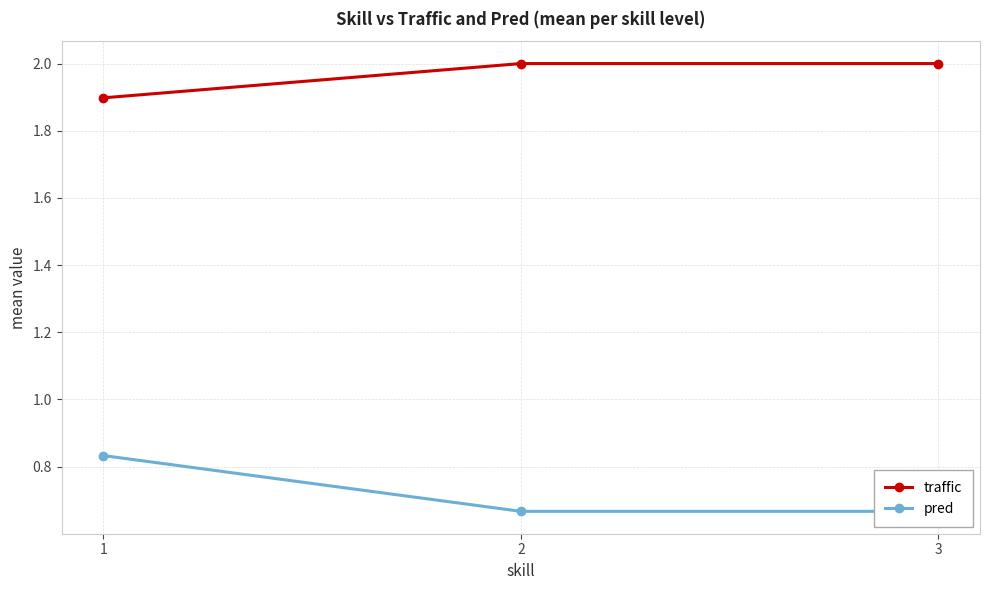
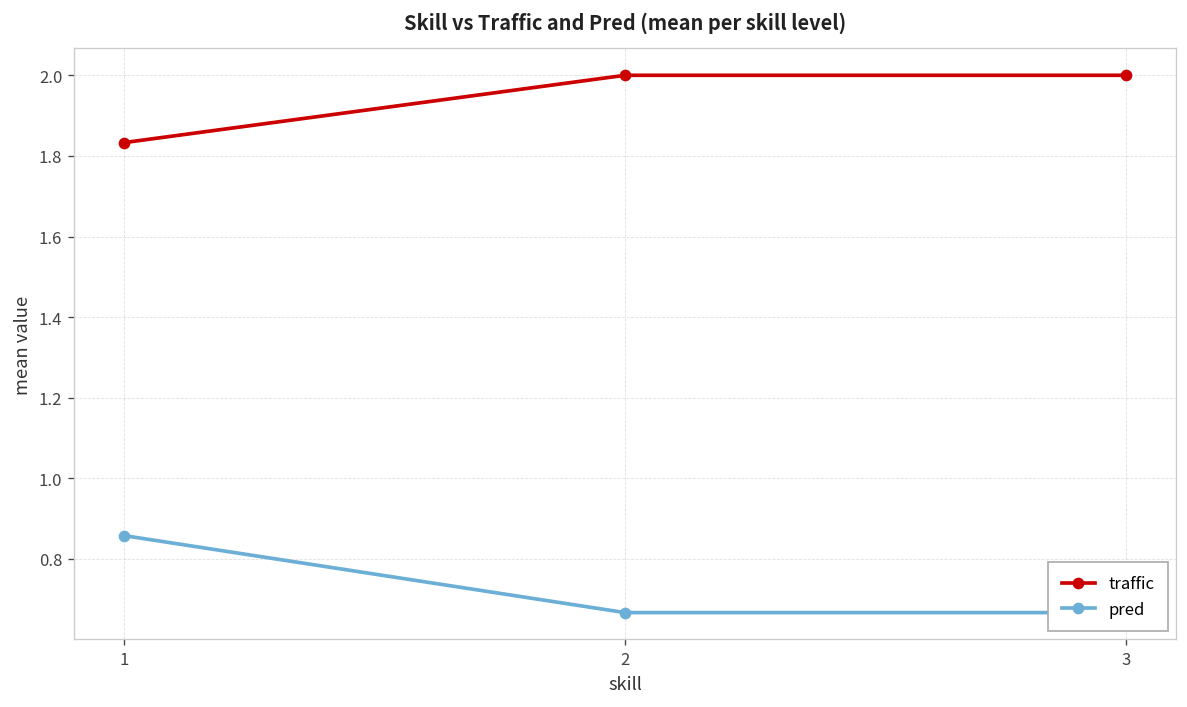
traffic, 1: 1.90 -> 1.83
pred, 1: 0.83 -> 0.86
